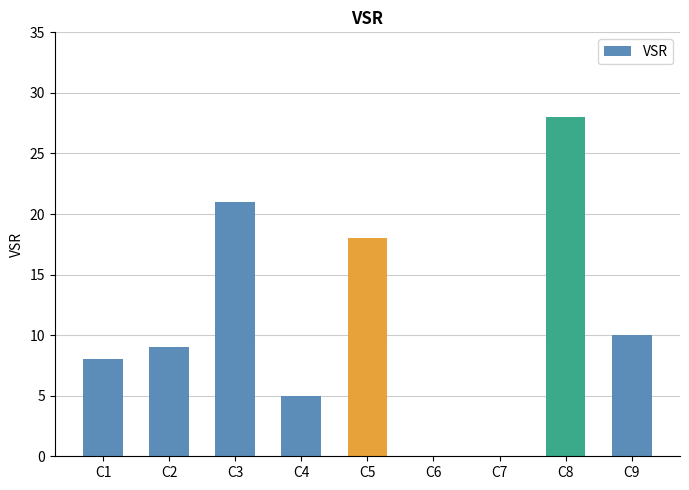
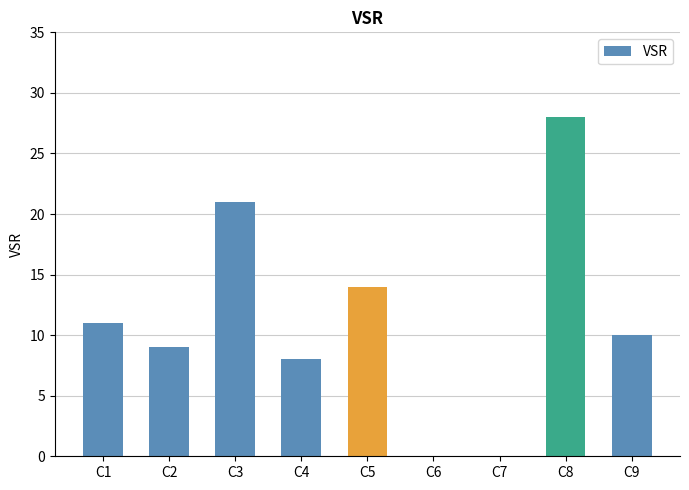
C1: 8 -> 11
C4: 5 -> 8
C5: 18 -> 14
